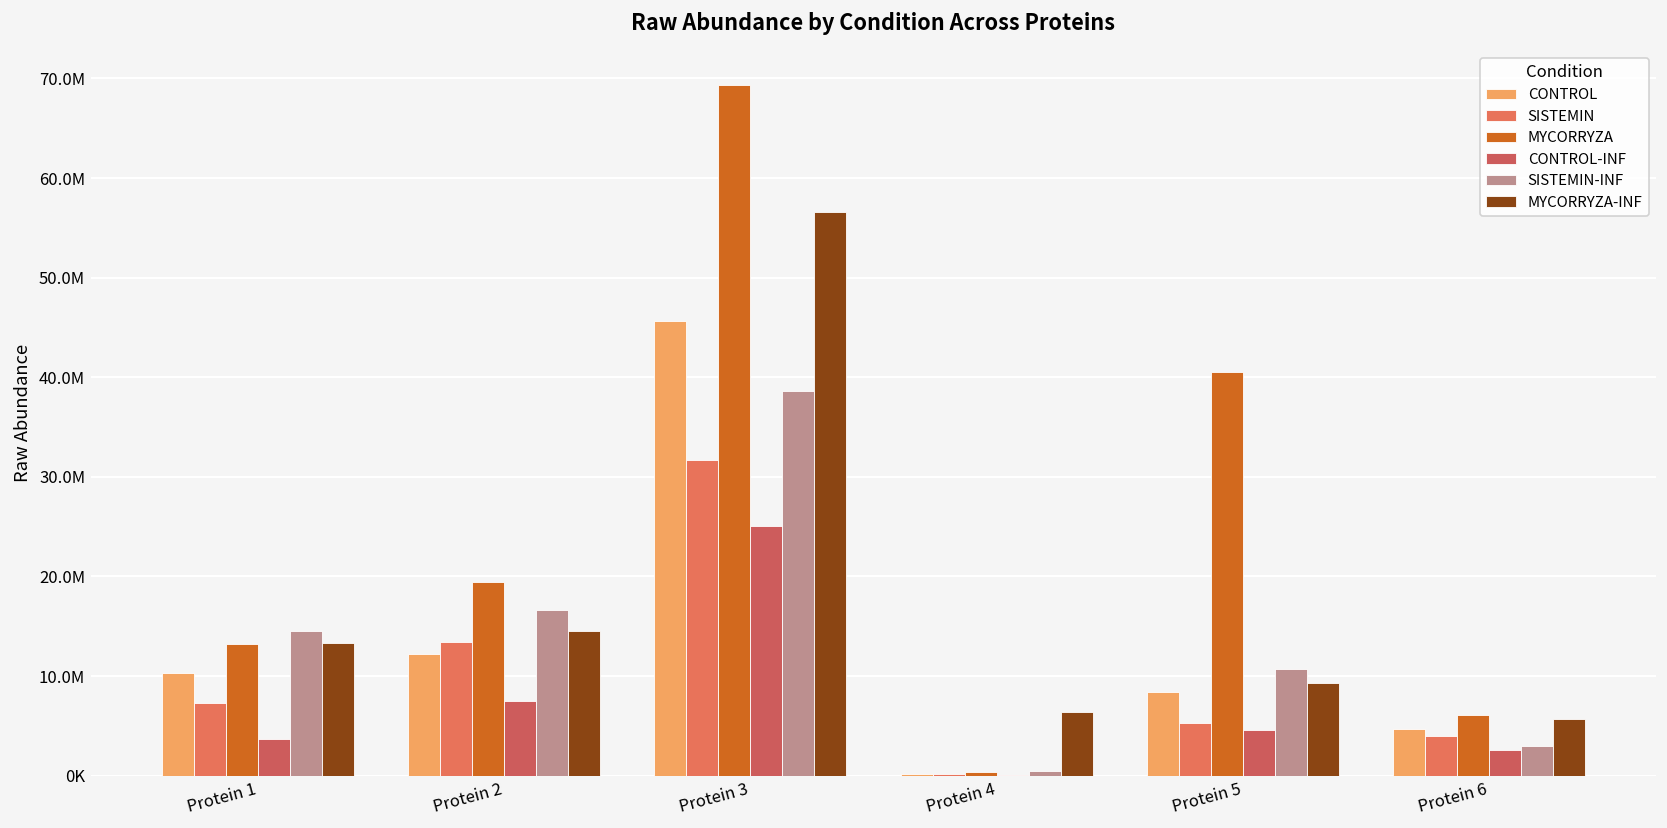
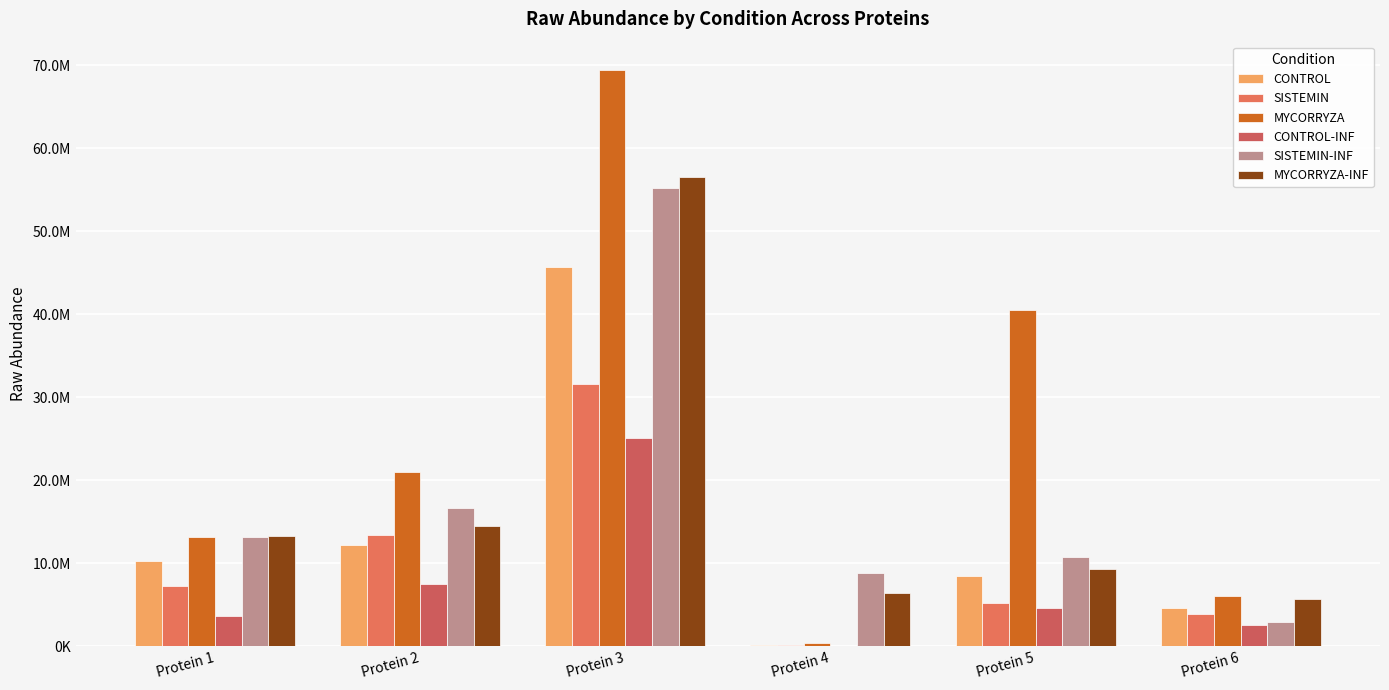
SISTEMIN-INF, Protein 1: 15000000 -> 13000000
MYCORRYZA, Protein 2: 19000000 -> 21000000
SISTEMIN-INF, Protein 3: 39000000 -> 55000000
SISTEMIN-INF, Protein 4: 0 -> 9000000
